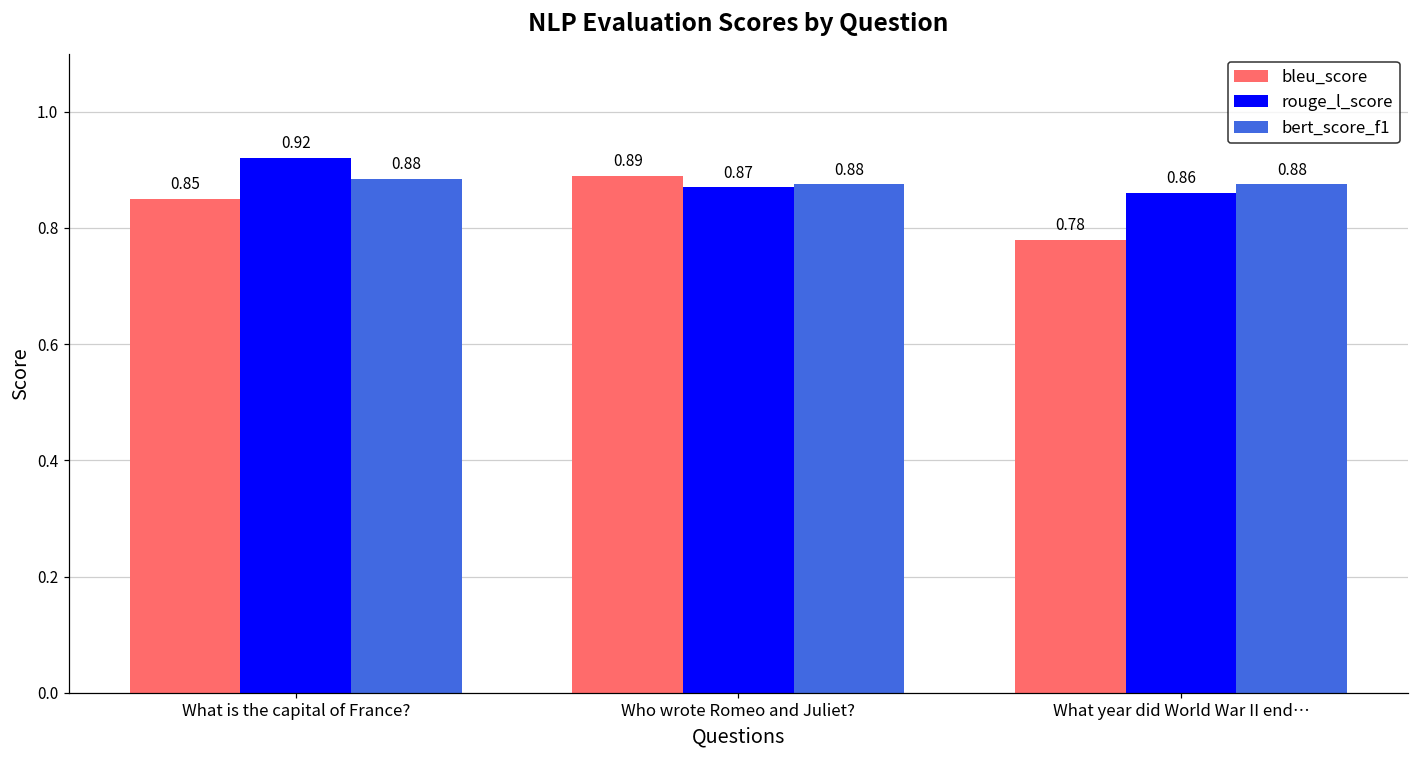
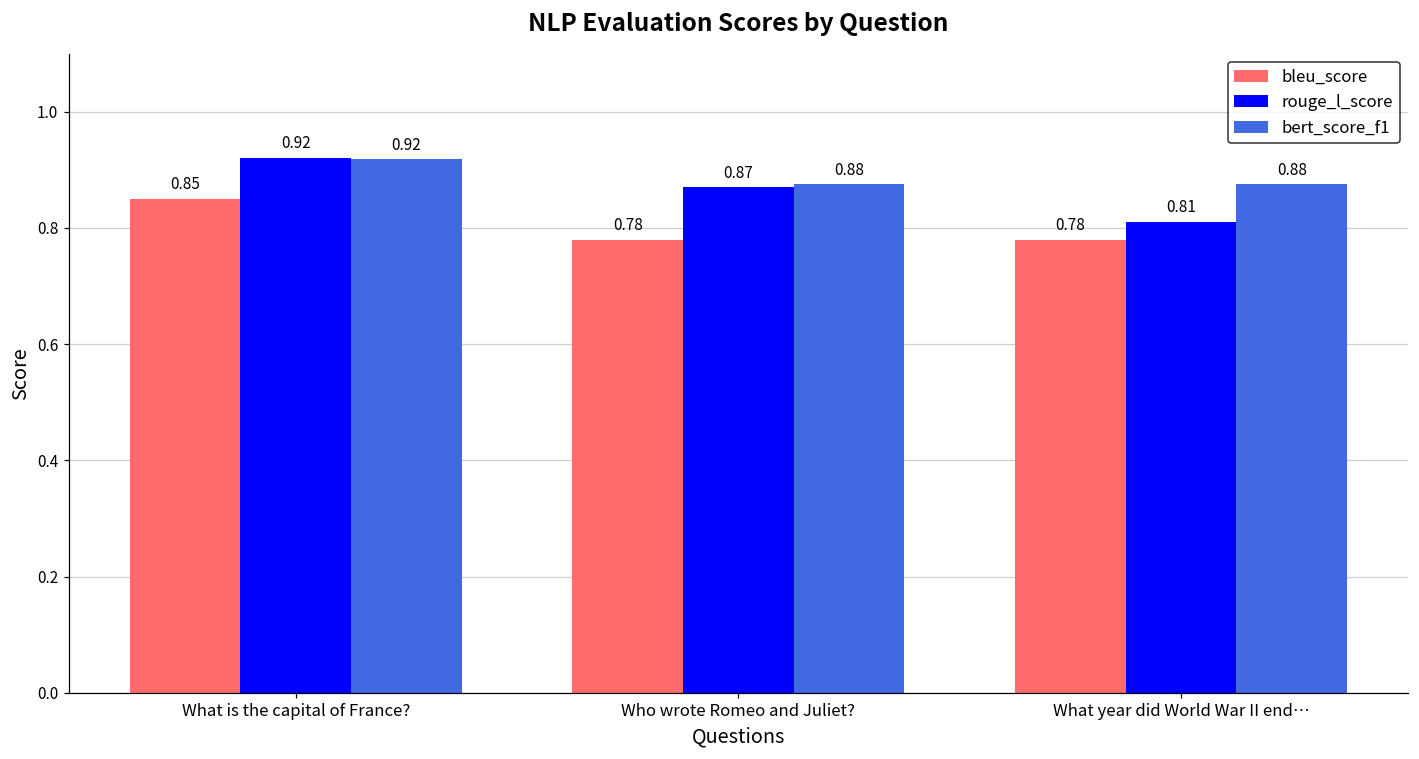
bert_score_f1, What is the capital of France?: 0.88 -> 0.92
bleu_score, Who wrote Romeo and Juliet?: 0.89 -> 0.78
rouge_l_score, What year did World War II end…: 0.86 -> 0.81
